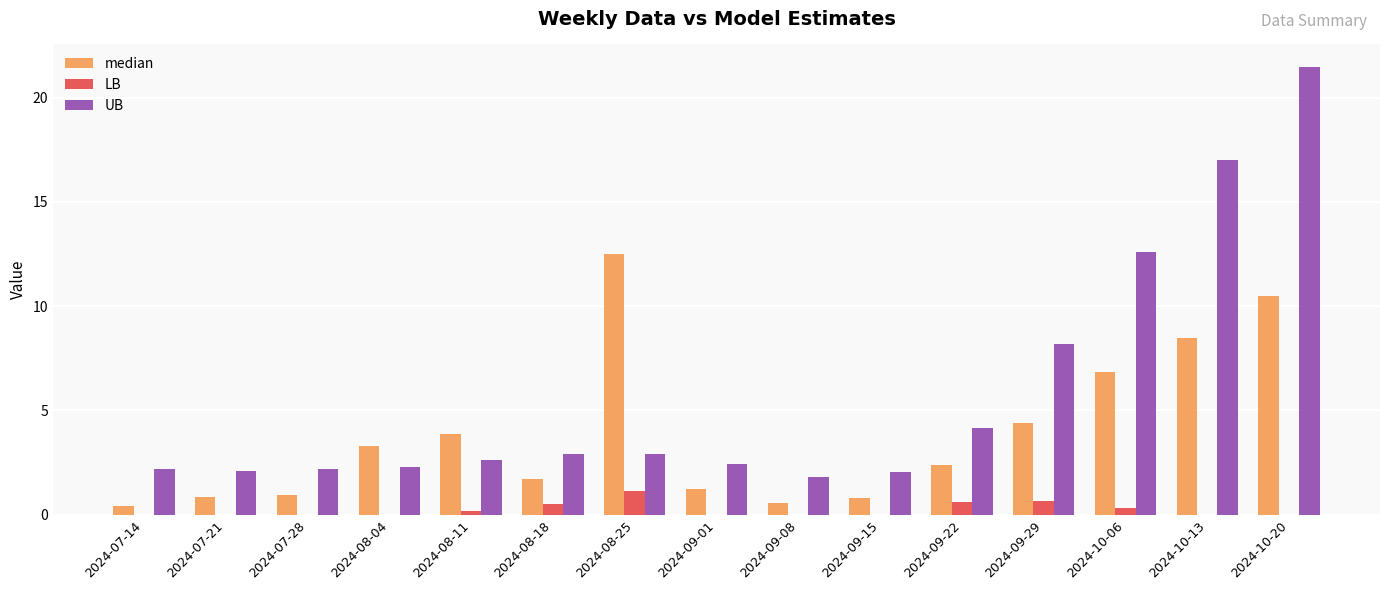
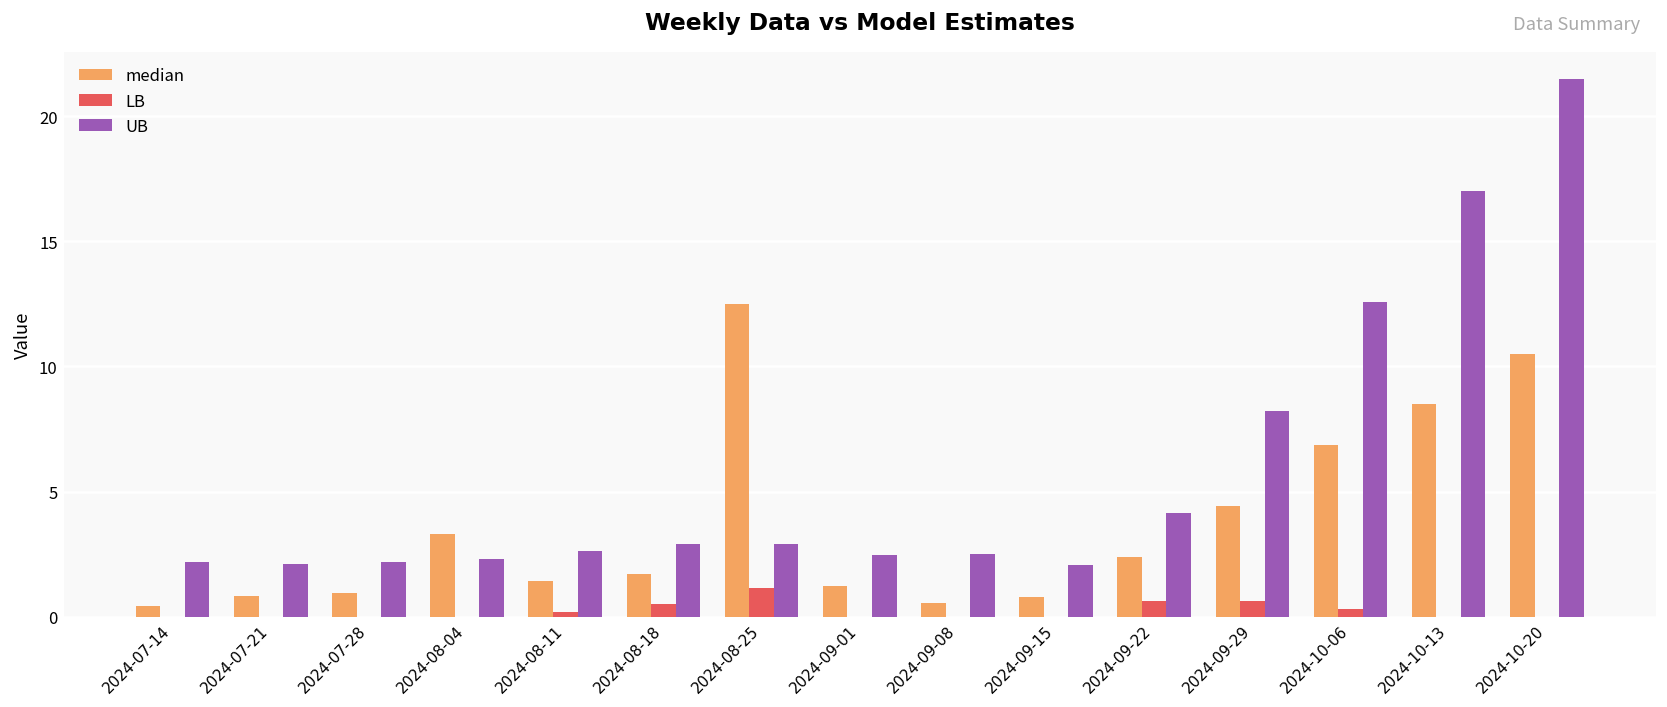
median, 2024-08-11: 3.9 -> 1.4
UB, 2024-09-08: 1.8 -> 2.5
